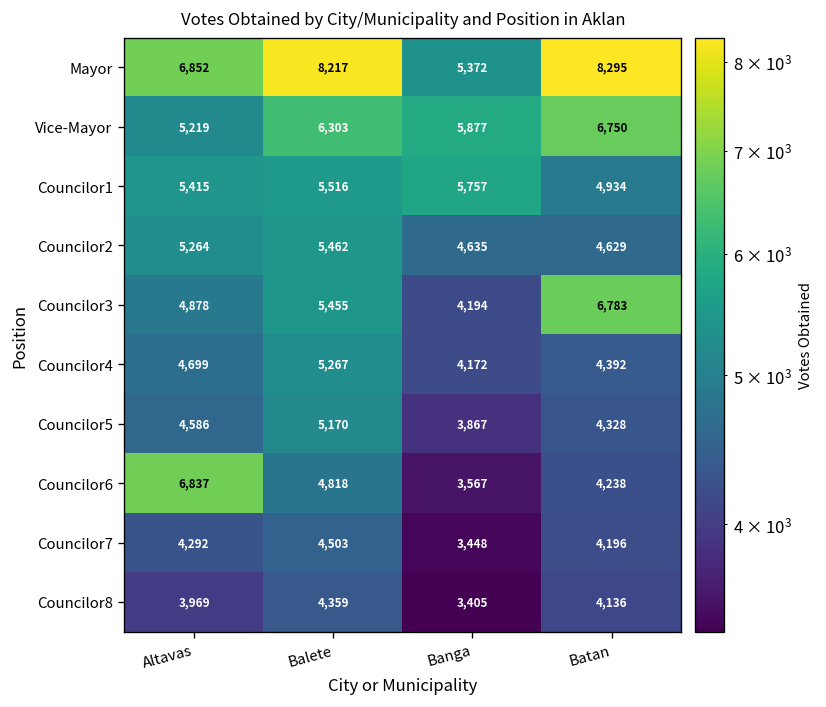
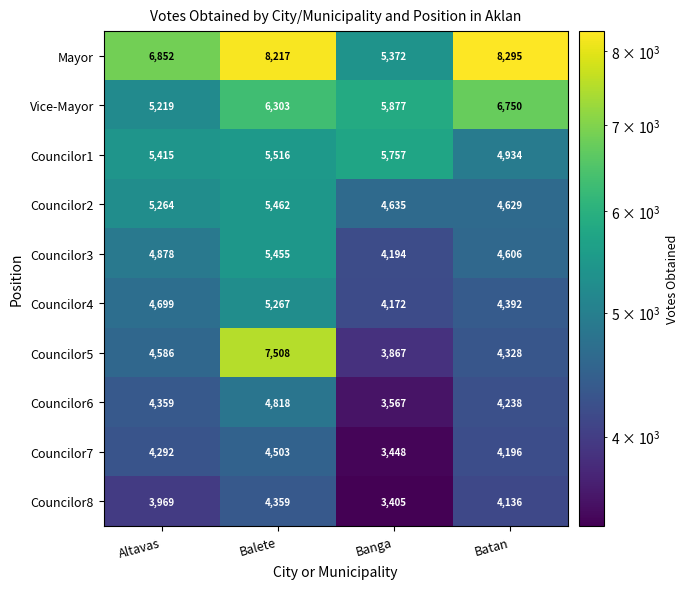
Councilor3, Batan: 6,783 -> 4,606
Councilor5, Balete: 5,170 -> 7,508
Councilor6, Altavas: 6,837 -> 4,359
